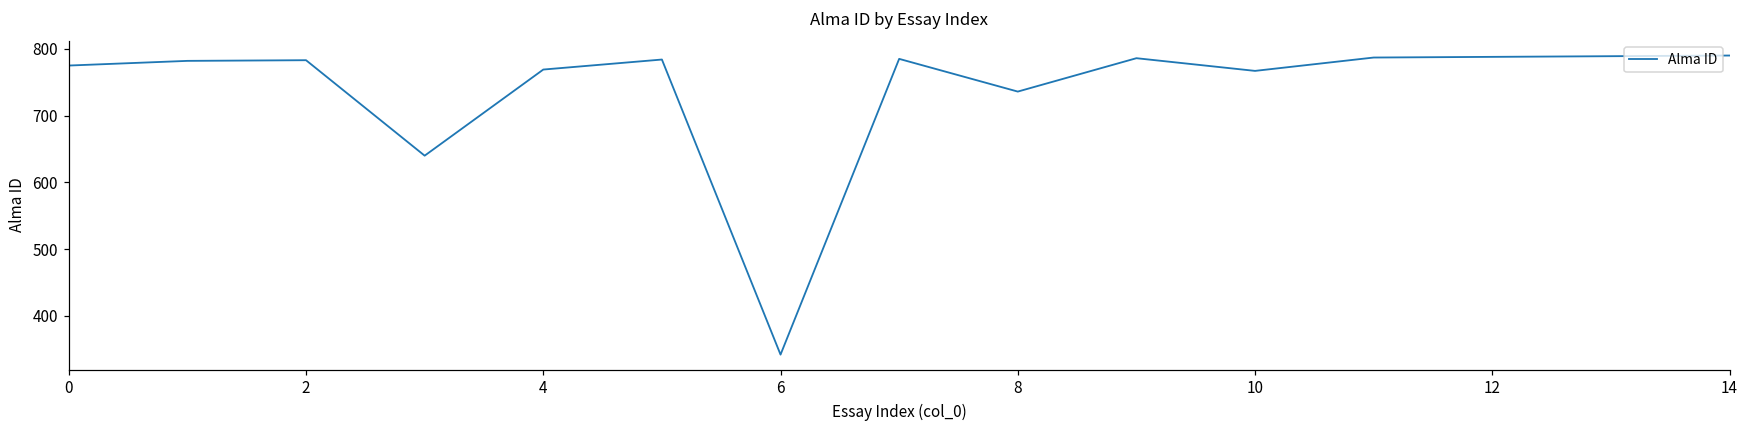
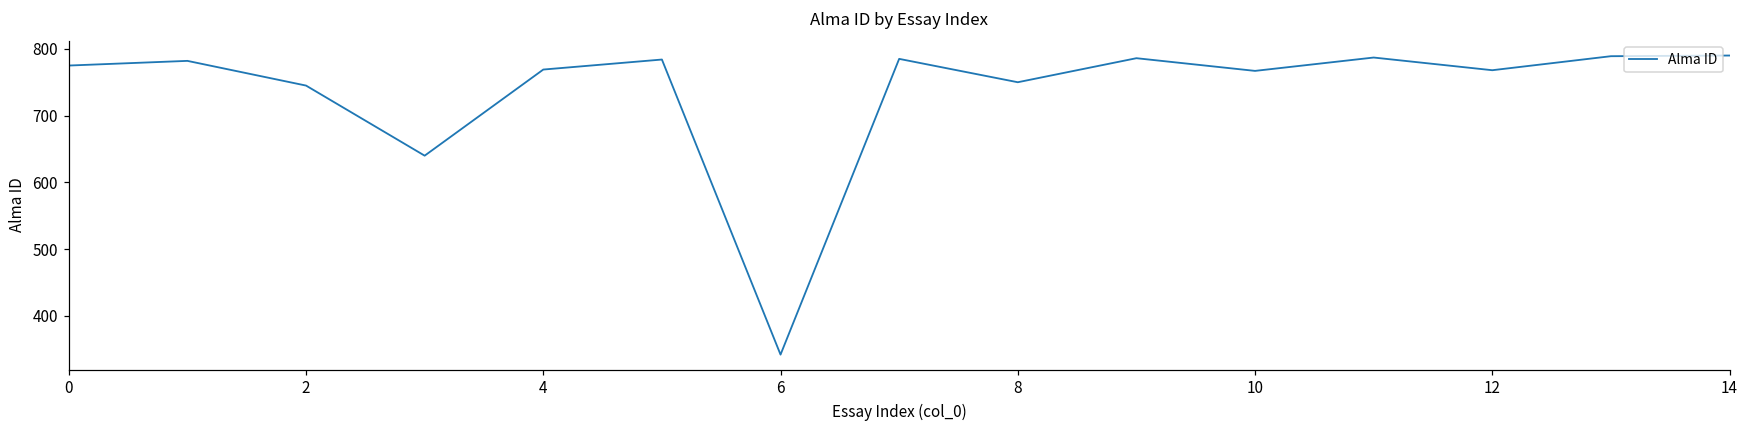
2: 780 -> 750
8: 740 -> 750
12: 790 -> 770
